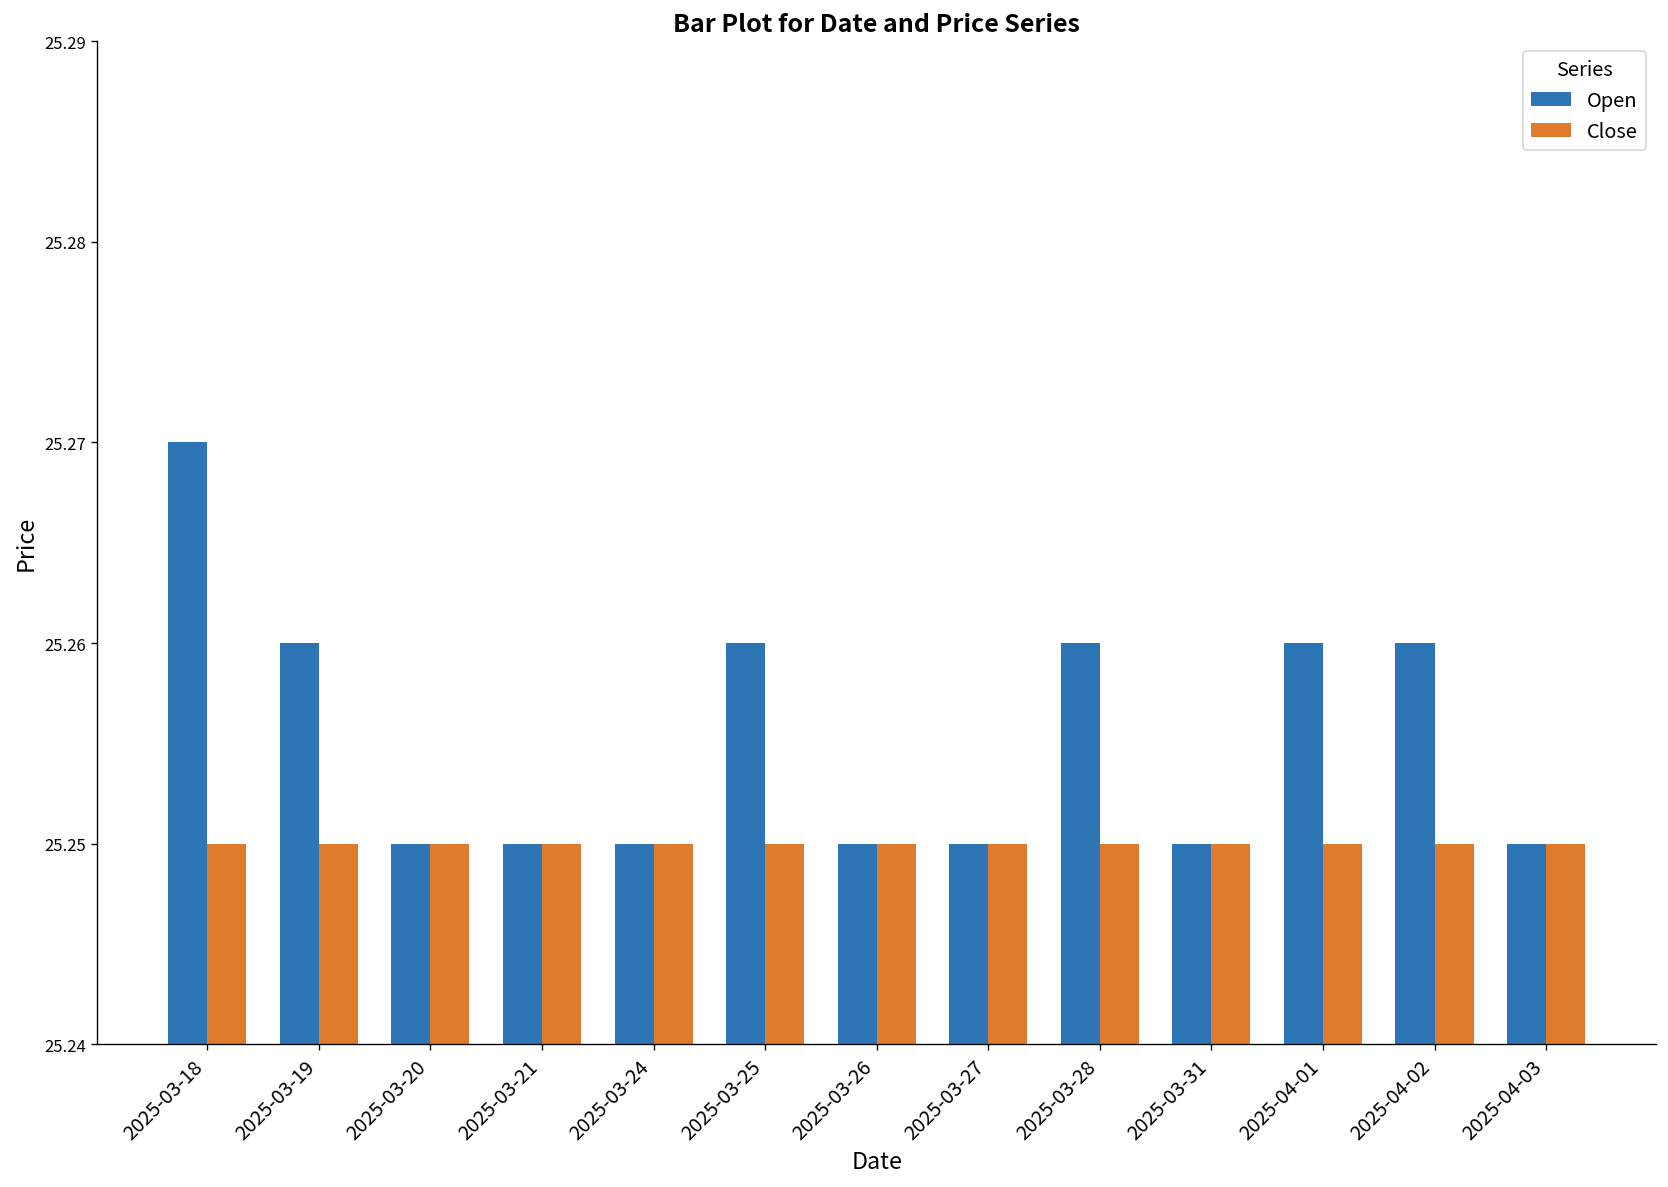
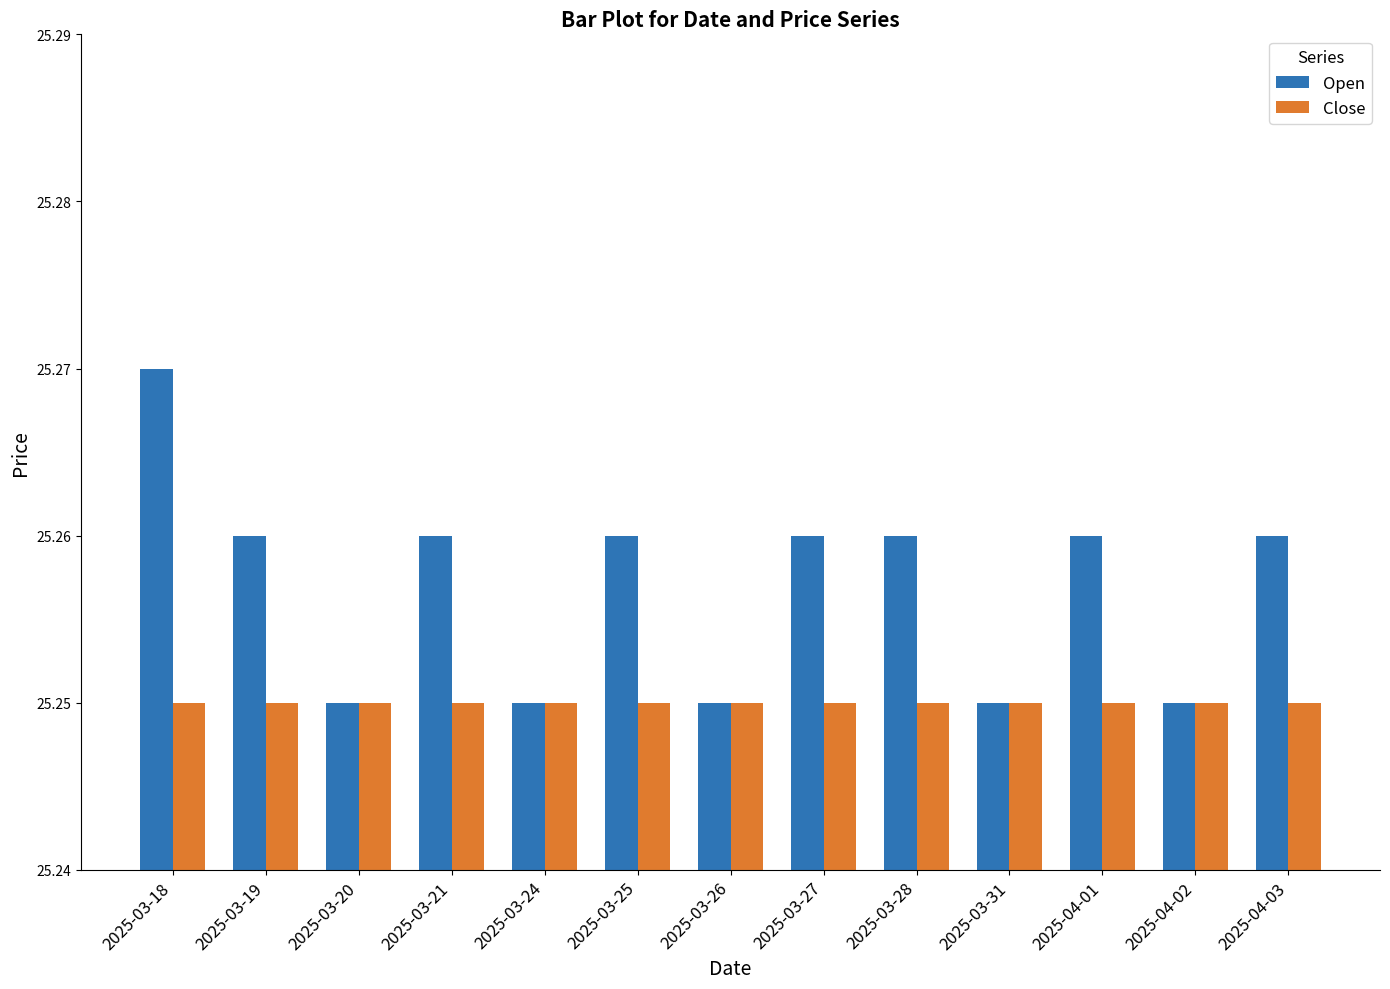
Open, 2025-03-21: 25.25 -> 25.26
Open, 2025-03-27: 25.25 -> 25.26
Open, 2025-04-02: 25.26 -> 25.25
Open, 2025-04-03: 25.25 -> 25.26
